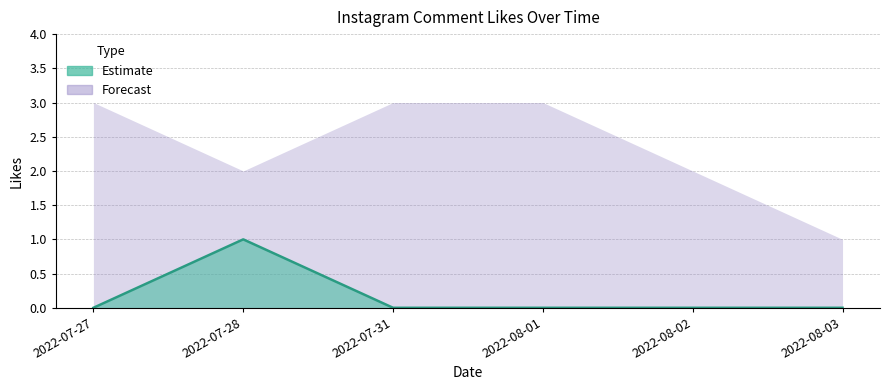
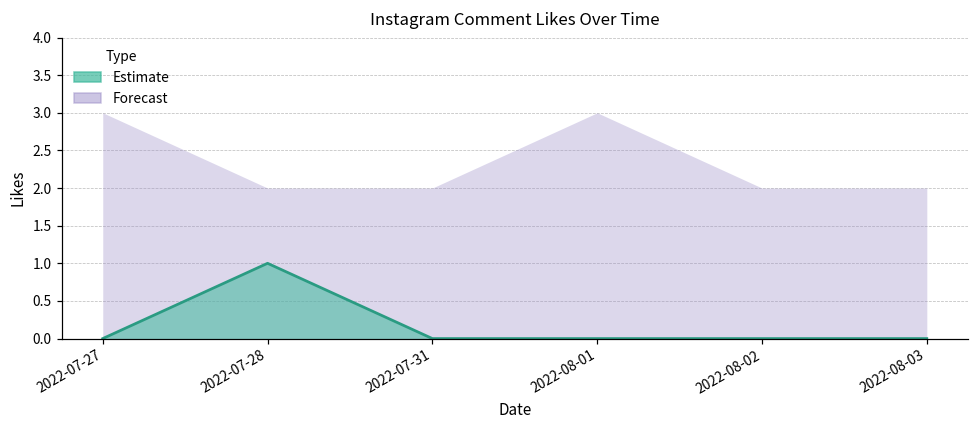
Forecast, 2022-07-31: 3 -> 2
Forecast, 2022-08-03: 1 -> 2
